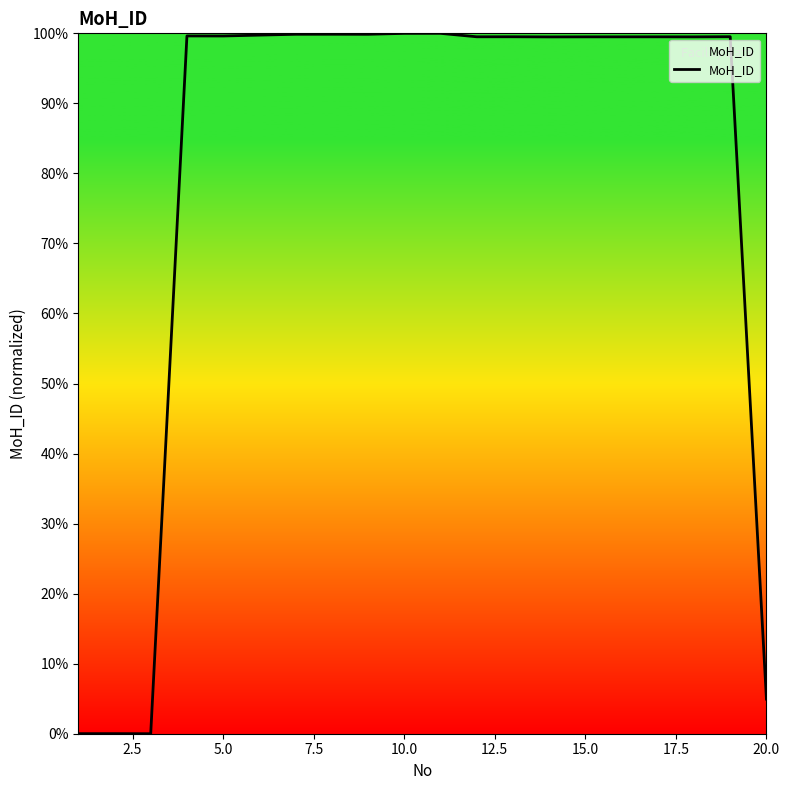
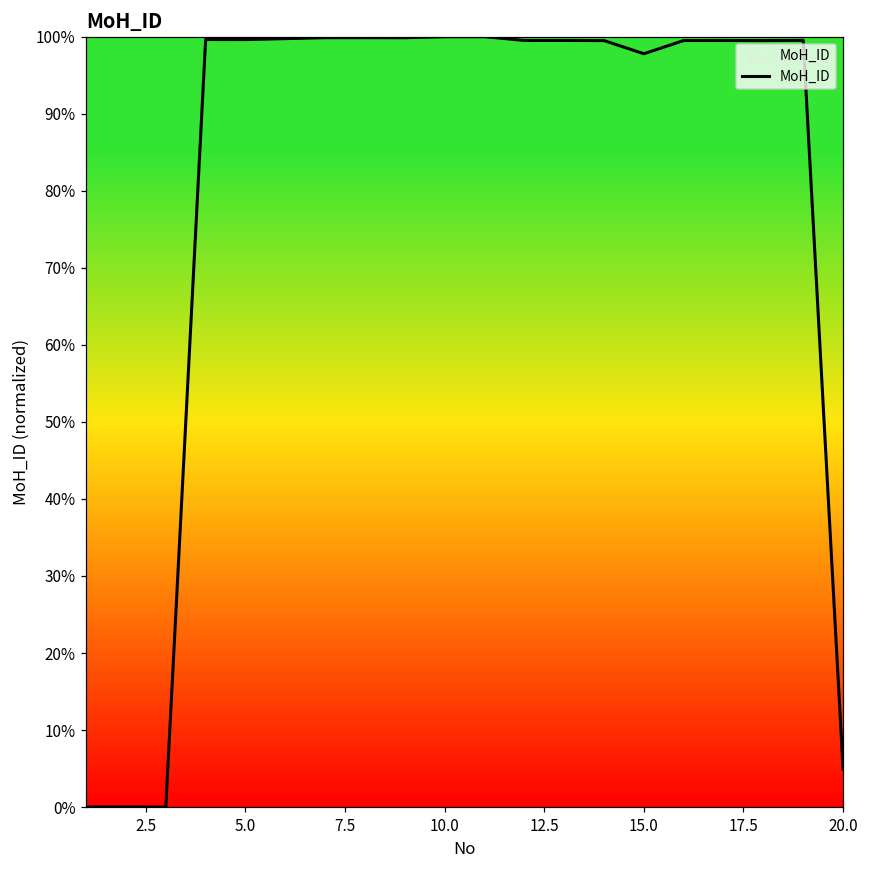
15.0: 99% -> 98%
